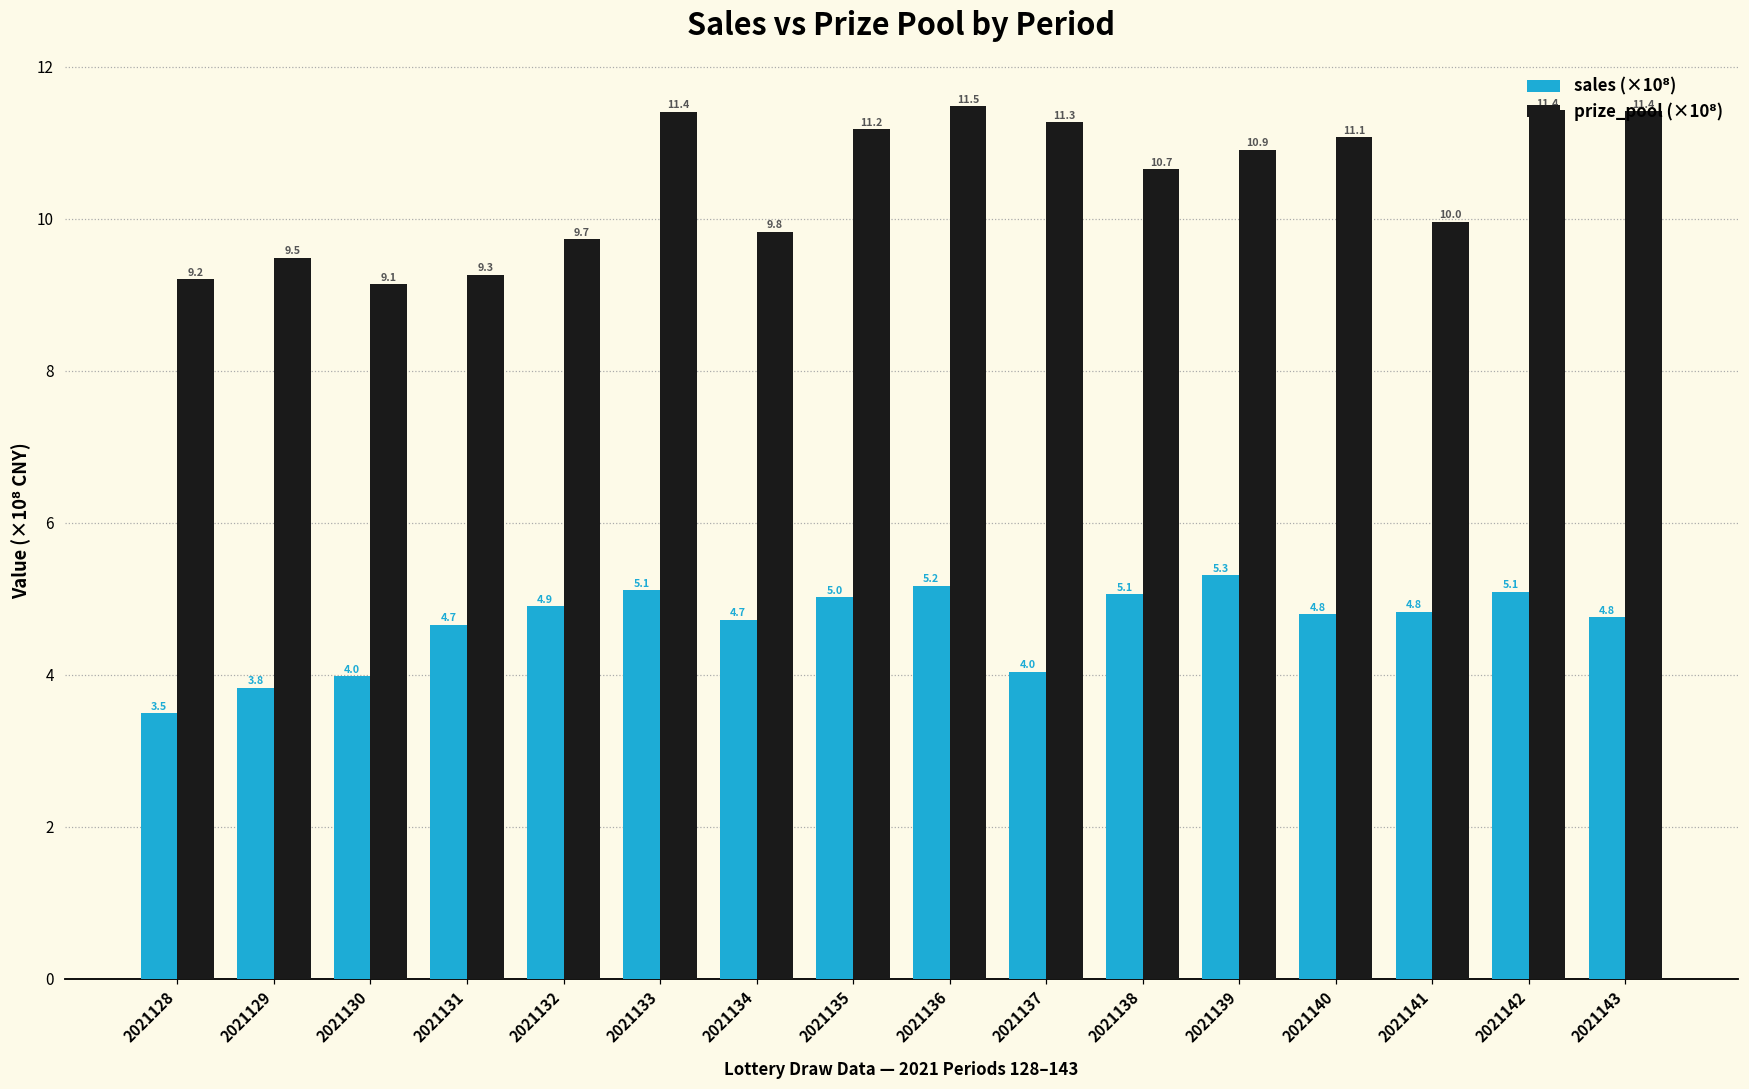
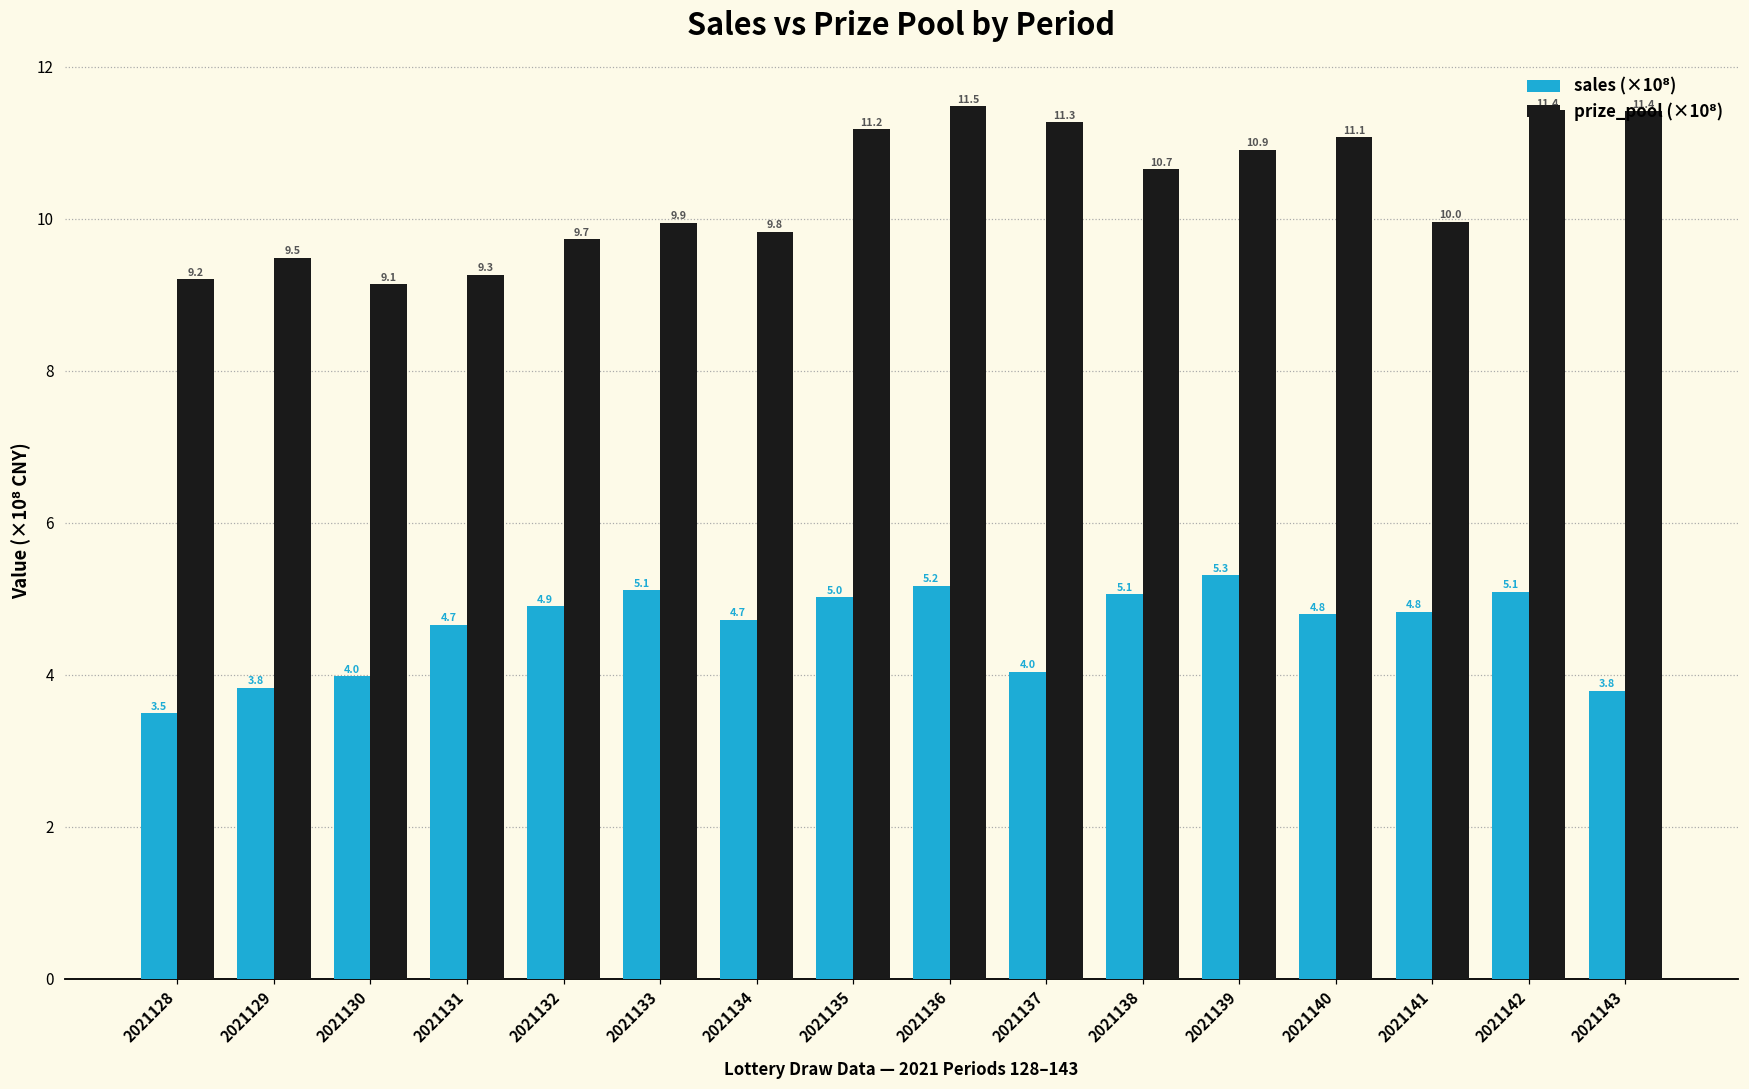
prize_pool (×10⁸), 2021133: 11.4 -> 9.9
sales (×10⁸), 2021143: 4.8 -> 3.8
